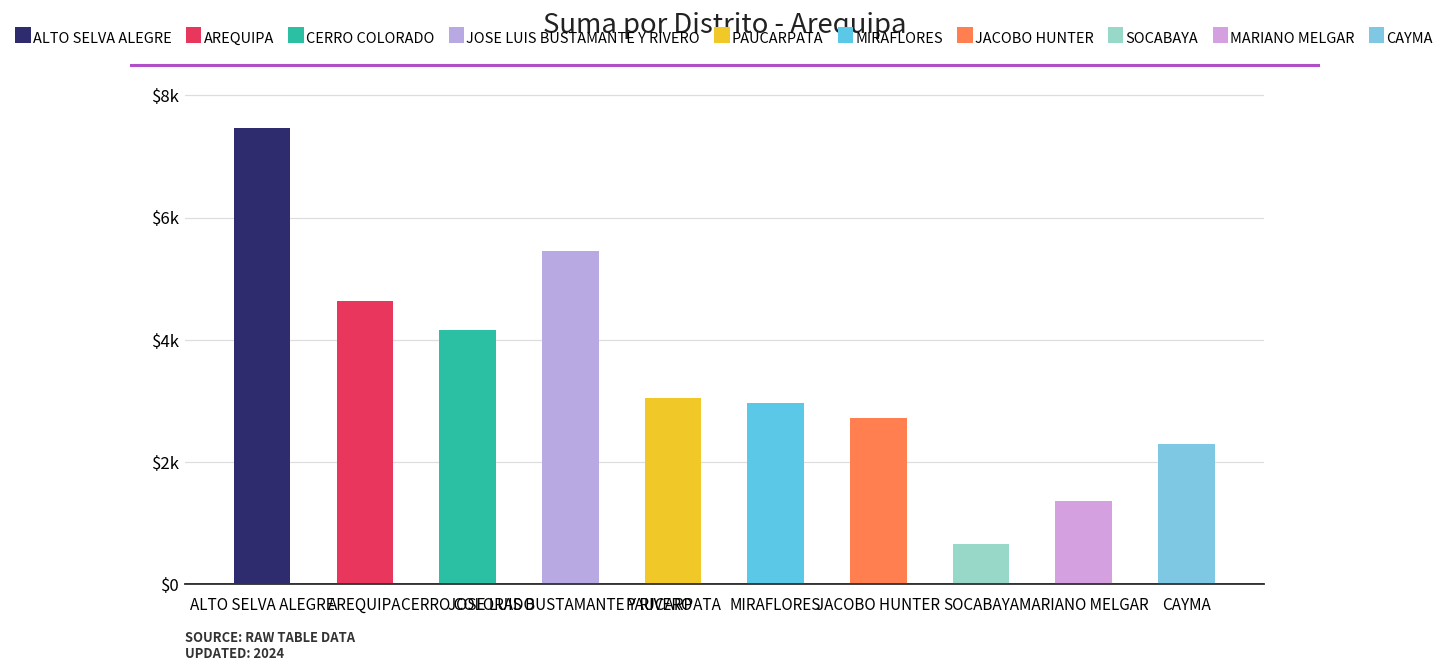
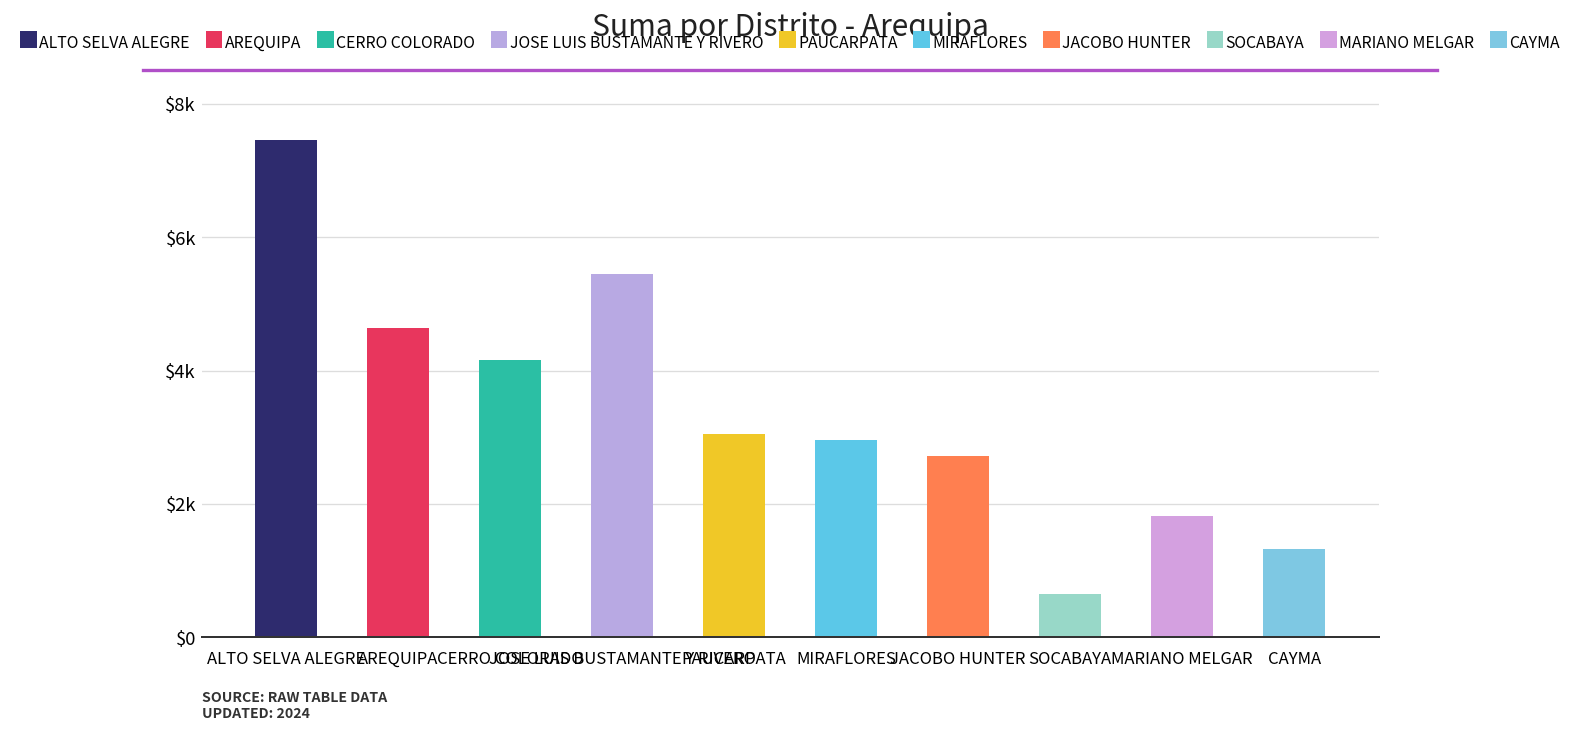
MARIANO MELGAR: $1400 -> $1800
CAYMA: $2300 -> $1300
